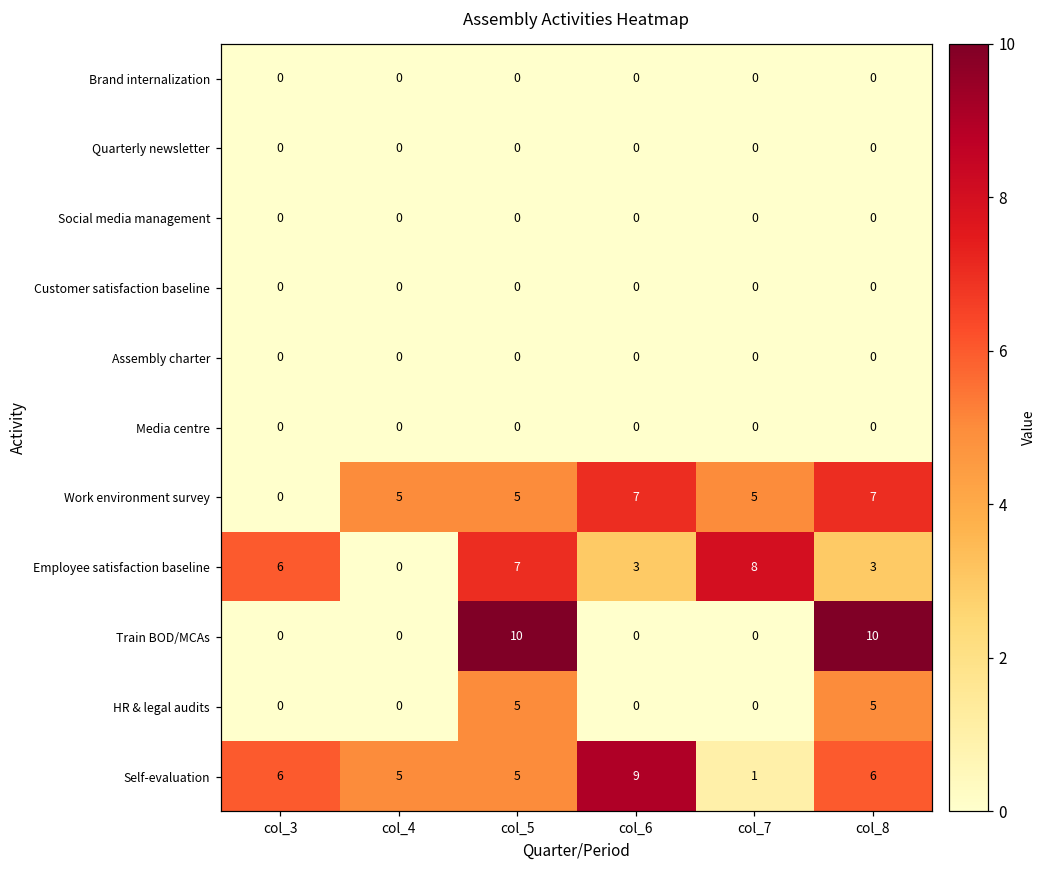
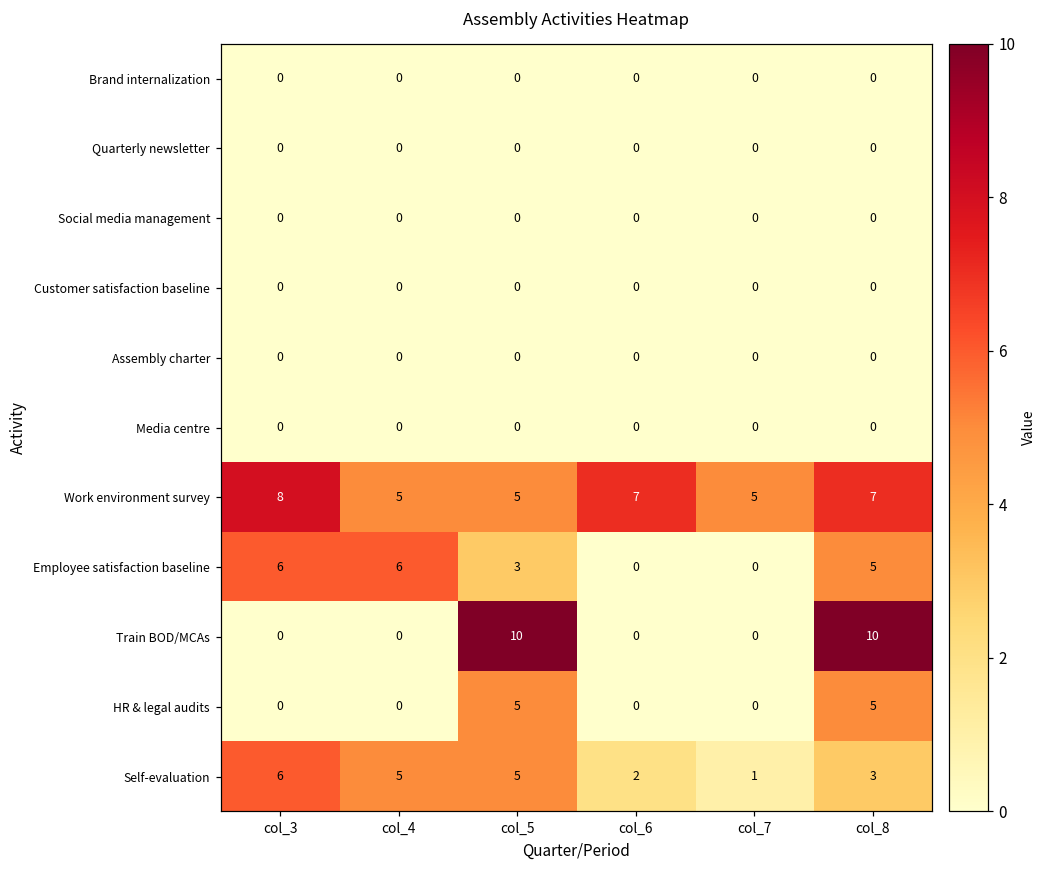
Work environment survey, col_3: 0 -> 8
Employee satisfaction baseline, col_4: 0 -> 6
Employee satisfaction baseline, col_5: 7 -> 3
Employee satisfaction baseline, col_6: 3 -> 0
Employee satisfaction baseline, col_7: 8 -> 0
Employee satisfaction baseline, col_8: 3 -> 5
Self-evaluation, col_6: 9 -> 2
Self-evaluation, col_8: 6 -> 3
